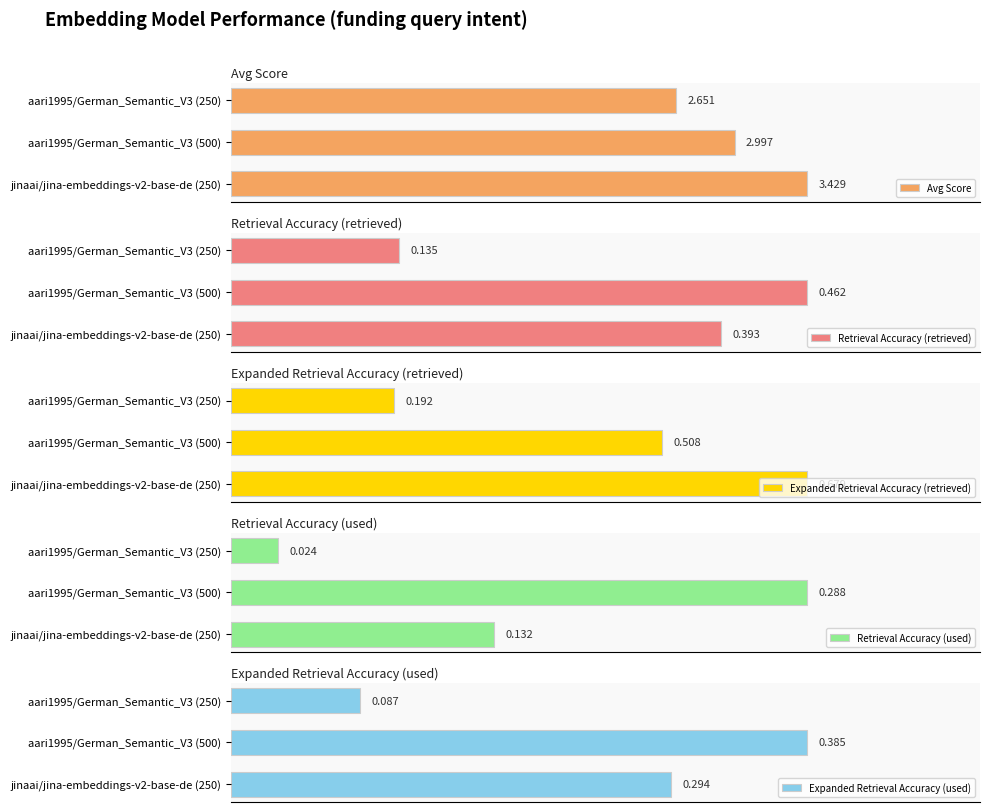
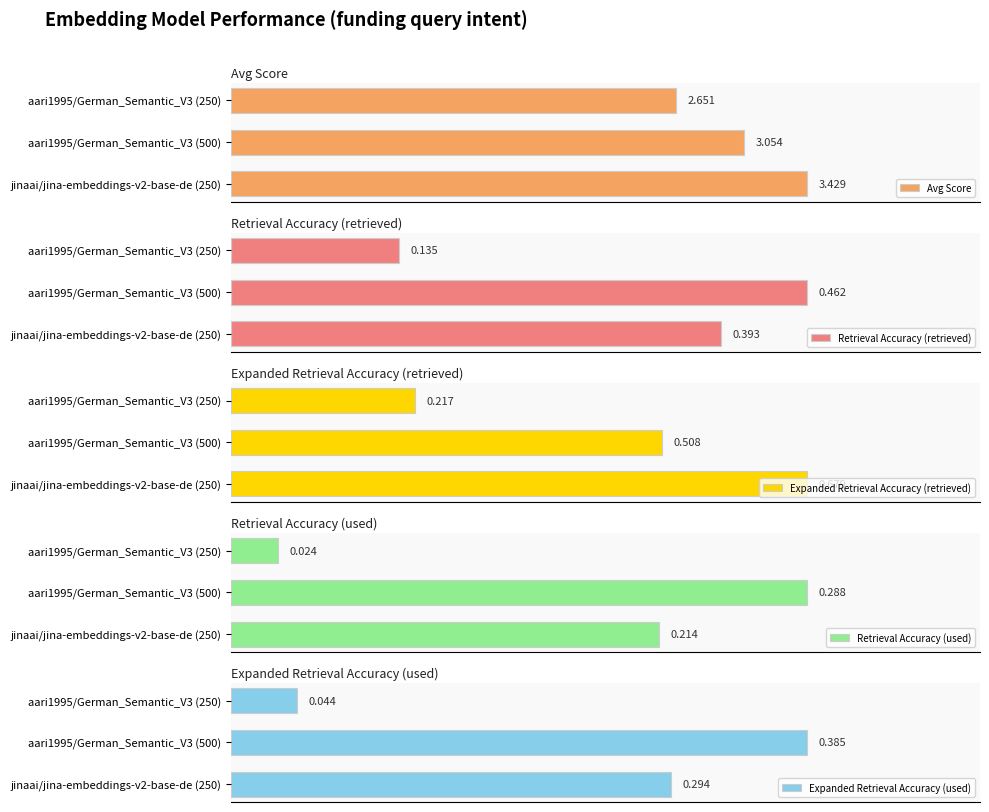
Avg Score, aari1995/German_Semantic_V3 (500): 2.997 -> 3.054
Expanded Retrieval Accuracy (retrieved), aari1995/German_Semantic_V3 (250): 0.192 -> 0.217
Retrieval Accuracy (used), jinaai/jina-embeddings-v2-base-de (250): 0.132 -> 0.214
Expanded Retrieval Accuracy (used), aari1995/German_Semantic_V3 (250): 0.087 -> 0.044
